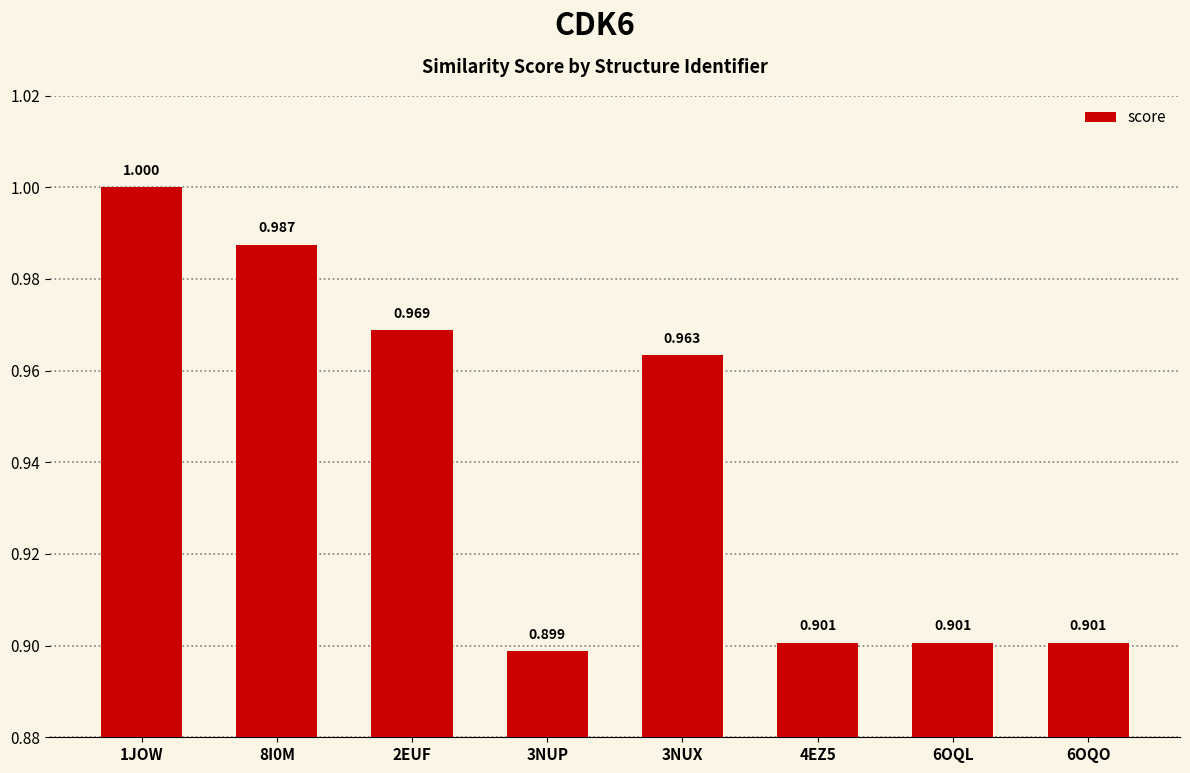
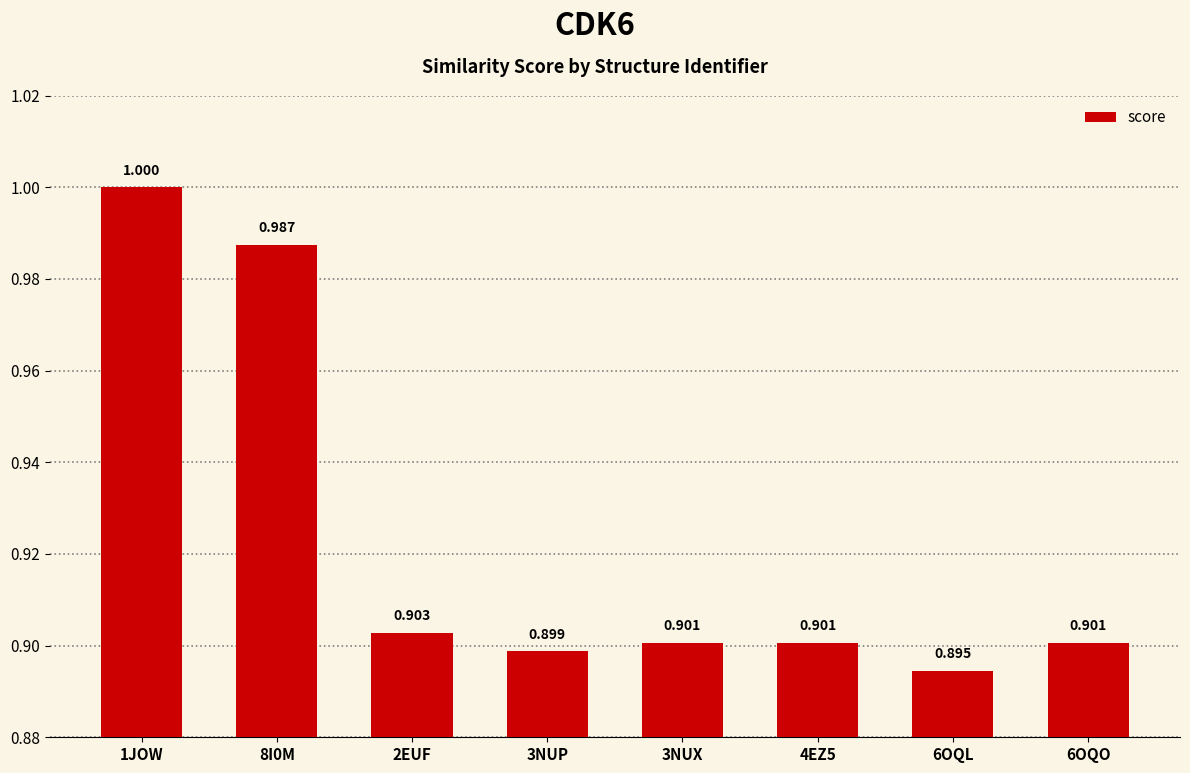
2EUF: 0.969 -> 0.903
3NUX: 0.963 -> 0.901
6OQL: 0.901 -> 0.895
